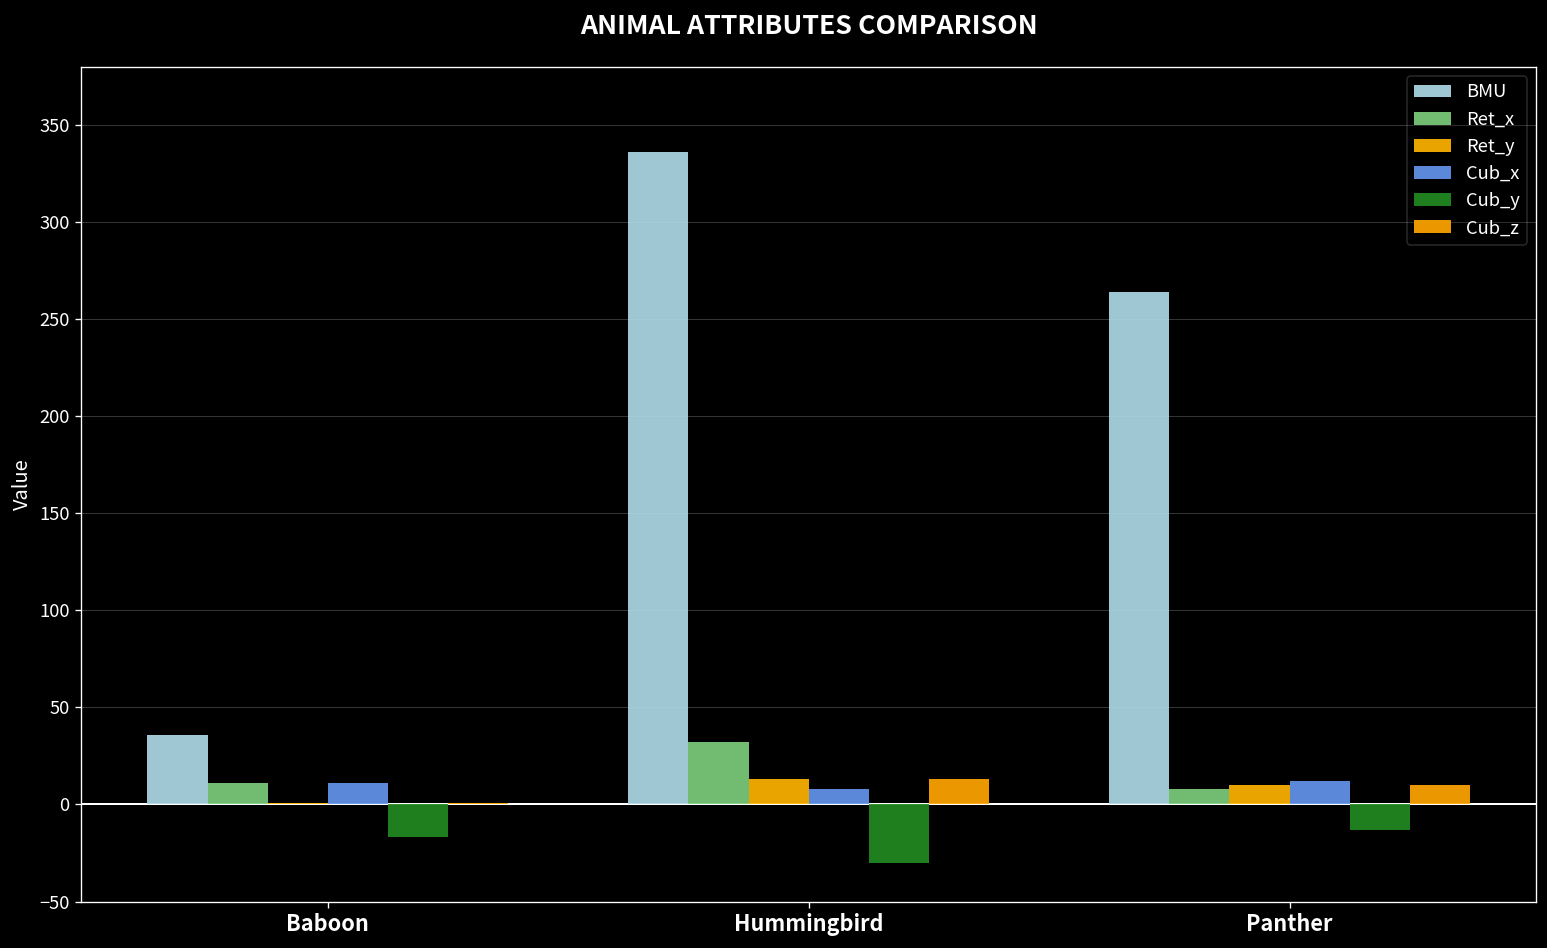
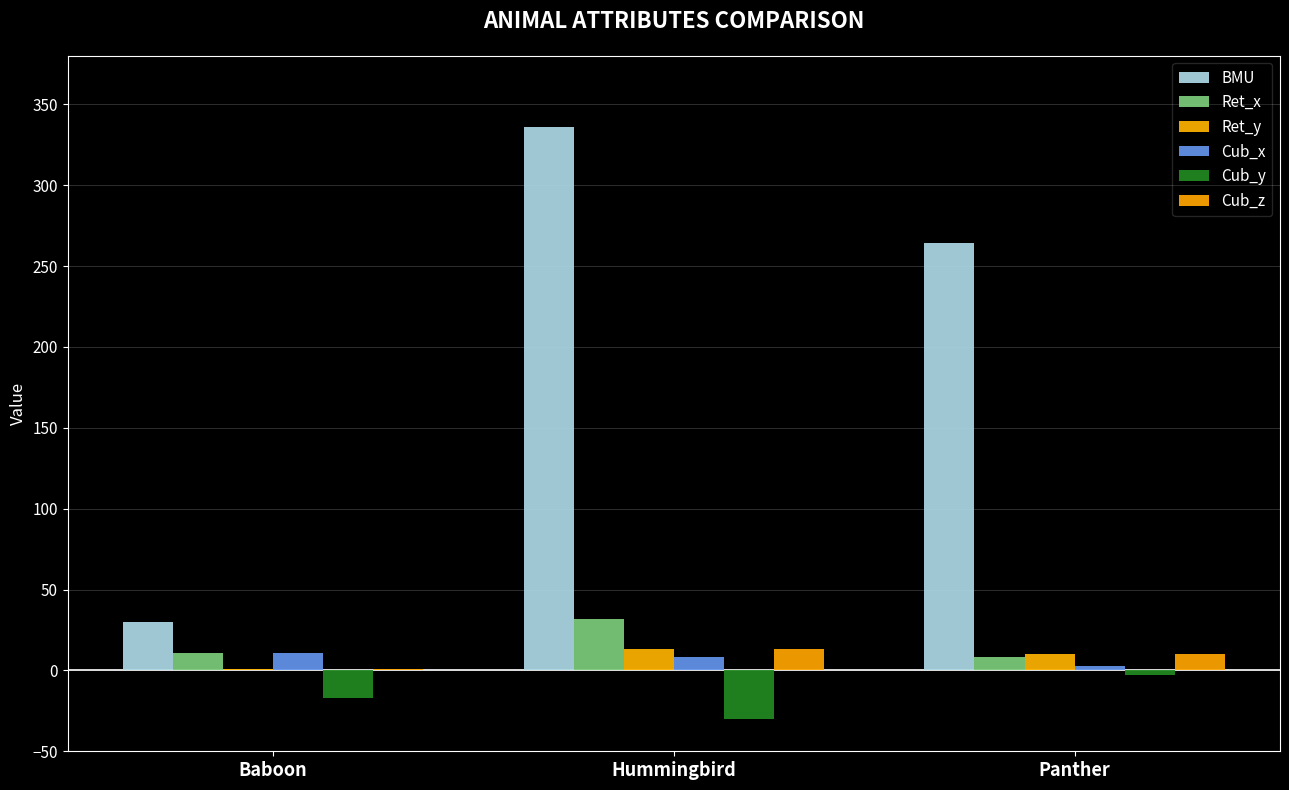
BMU, Baboon: 36 -> 30
Cub_x, Panther: 12 -> 3
Cub_y, Panther: -13 -> -3
